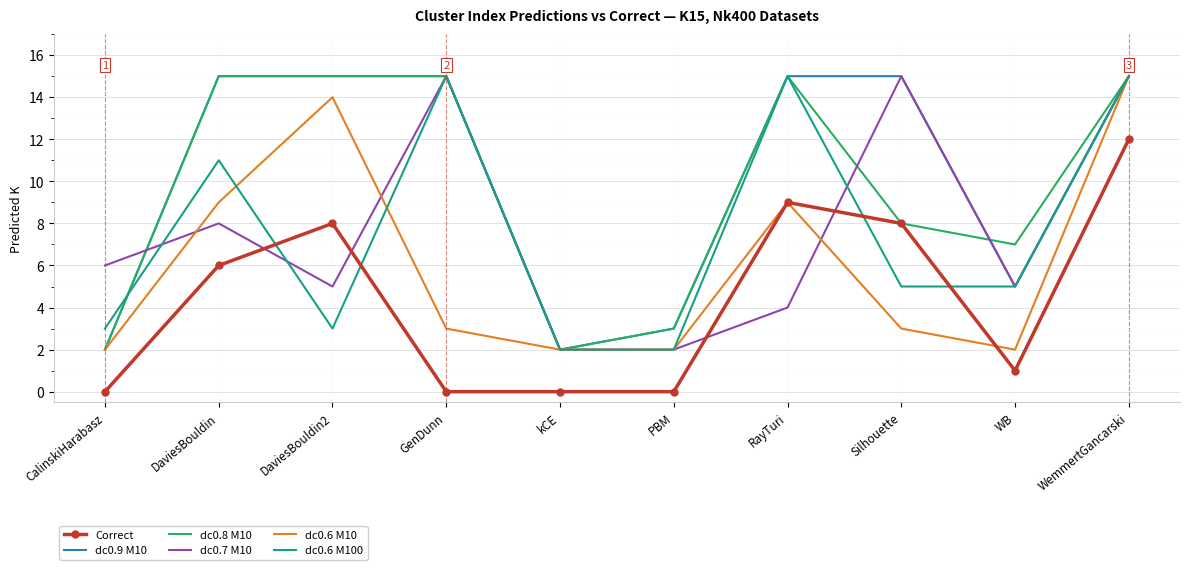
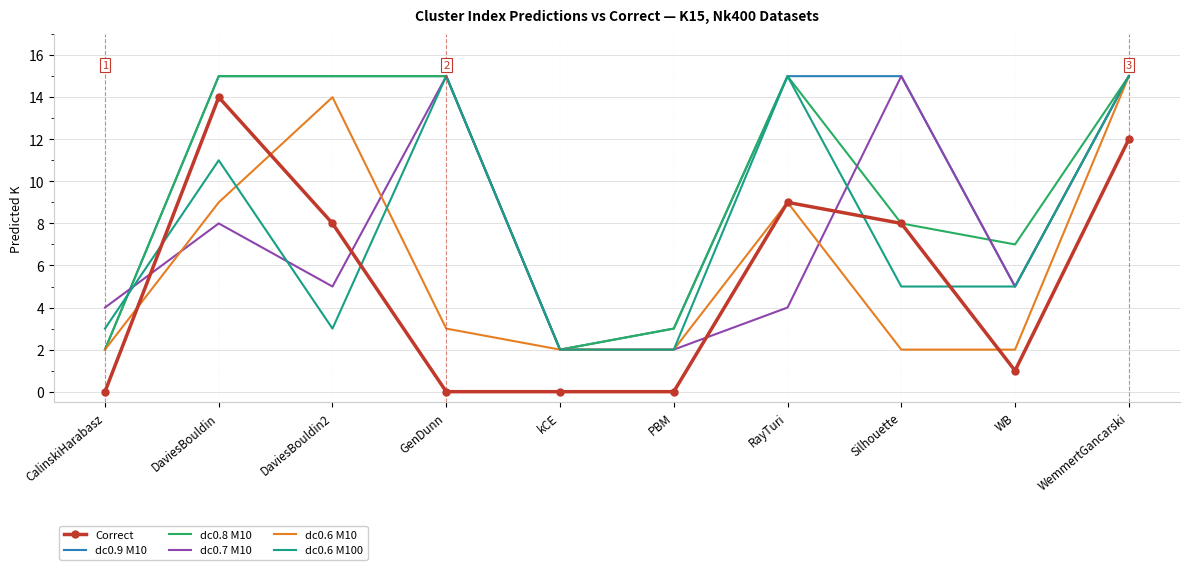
dc0.7 M10, CalinskiHarabasz: 6 -> 4
Correct, DaviesBouldin: 6 -> 14
dc0.6 M10, Silhouette: 3 -> 2
